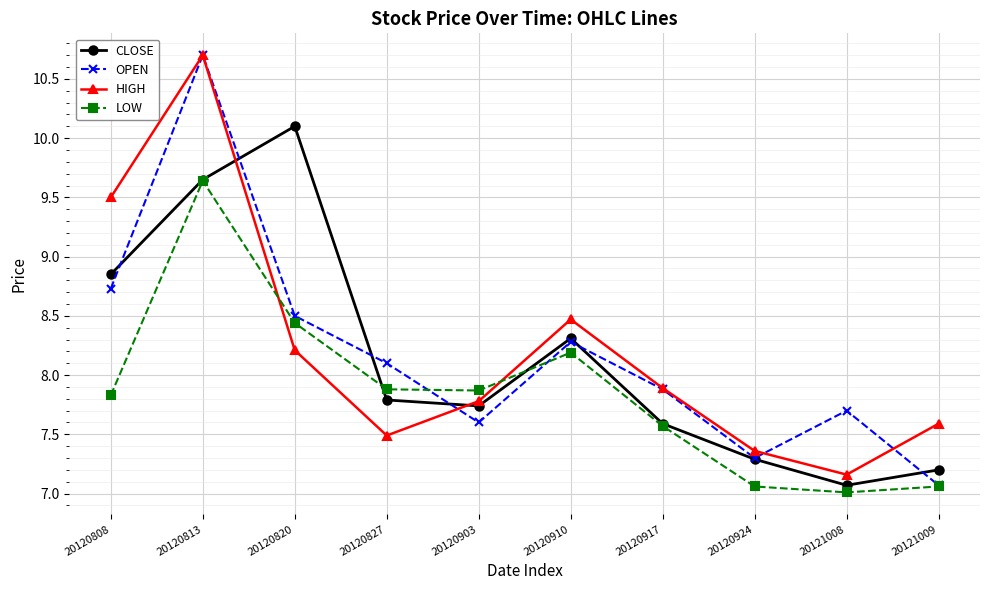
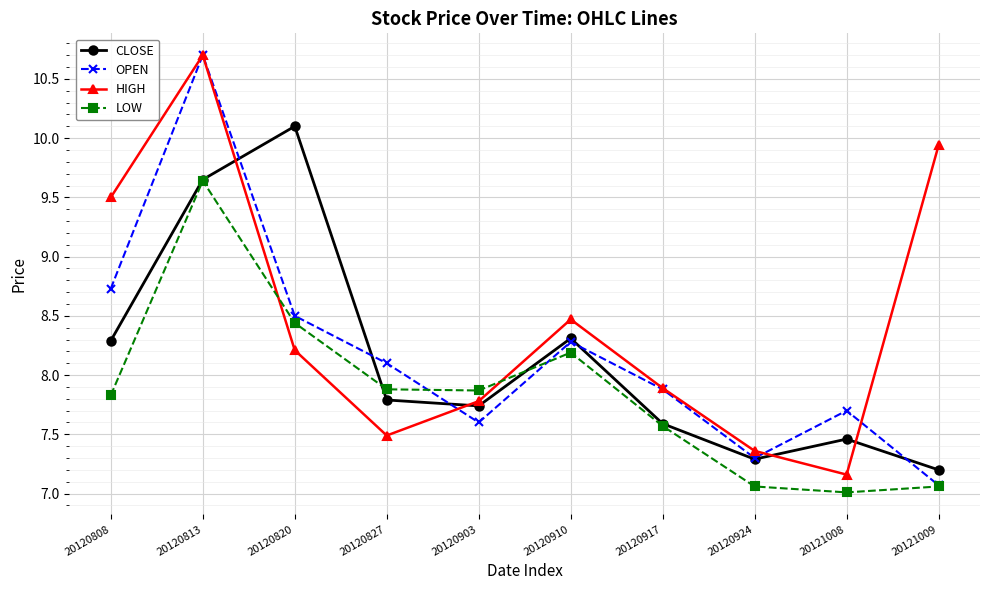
CLOSE, 20120808: 8.85 -> 8.29
CLOSE, 20121008: 7.07 -> 7.46
HIGH, 20121009: 7.59 -> 9.94
